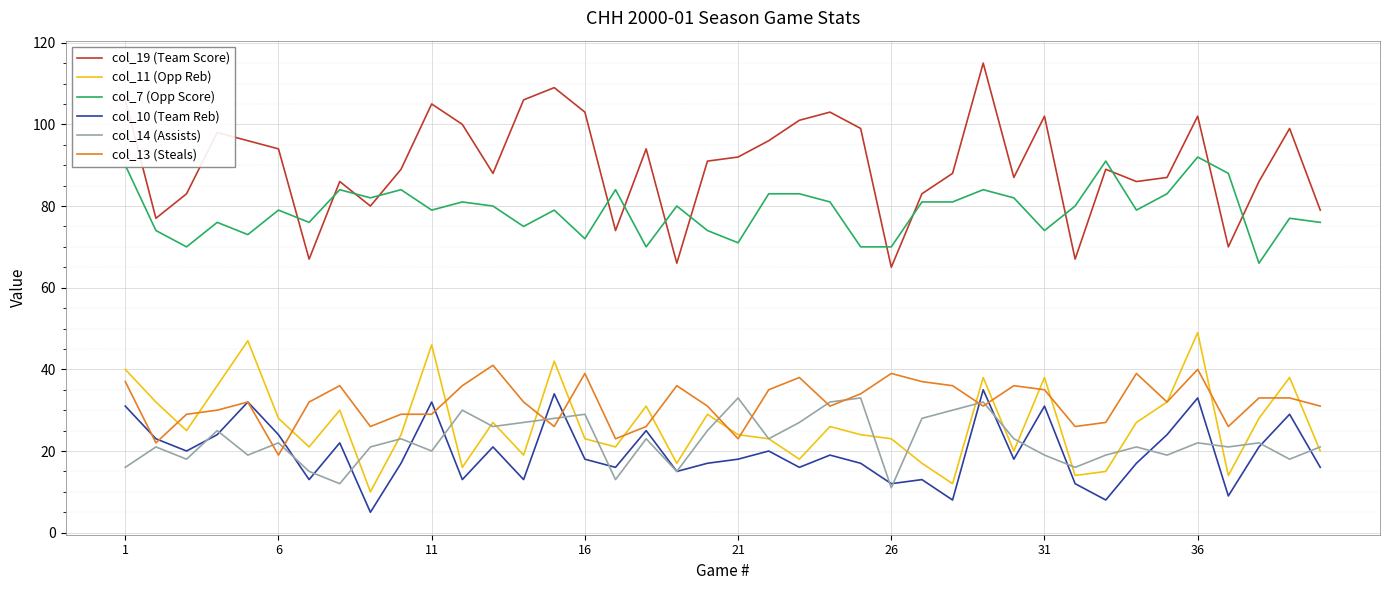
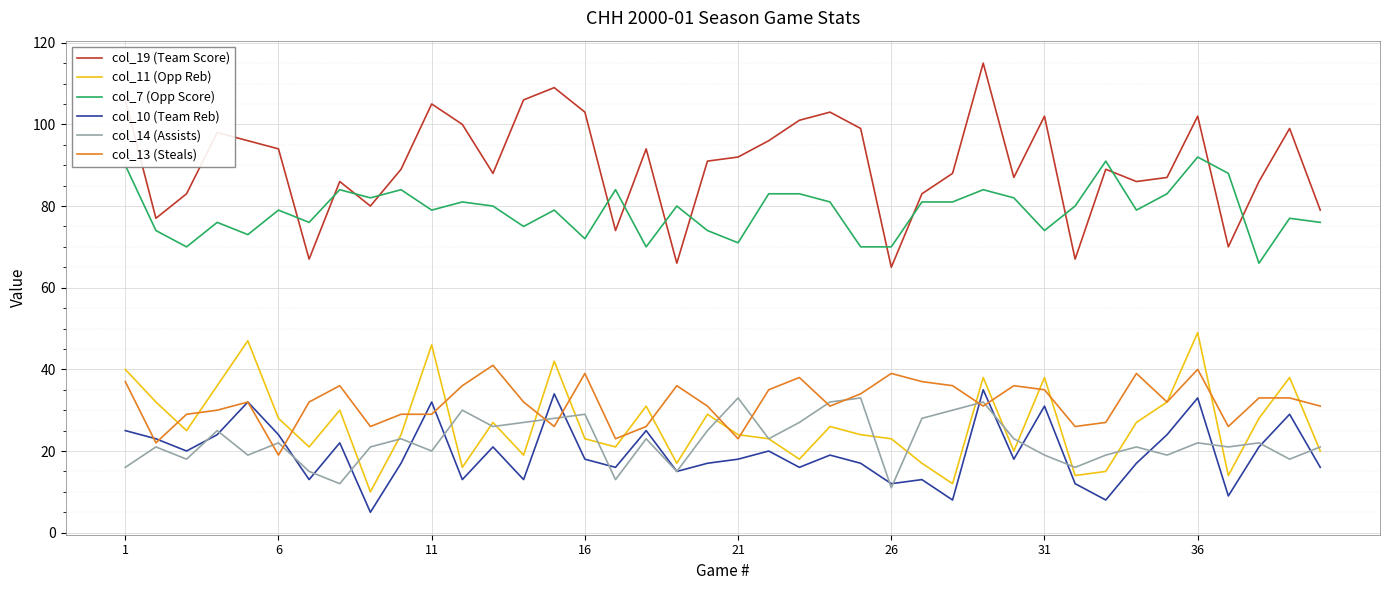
col_10 (Team Reb), 1: 31 -> 25
